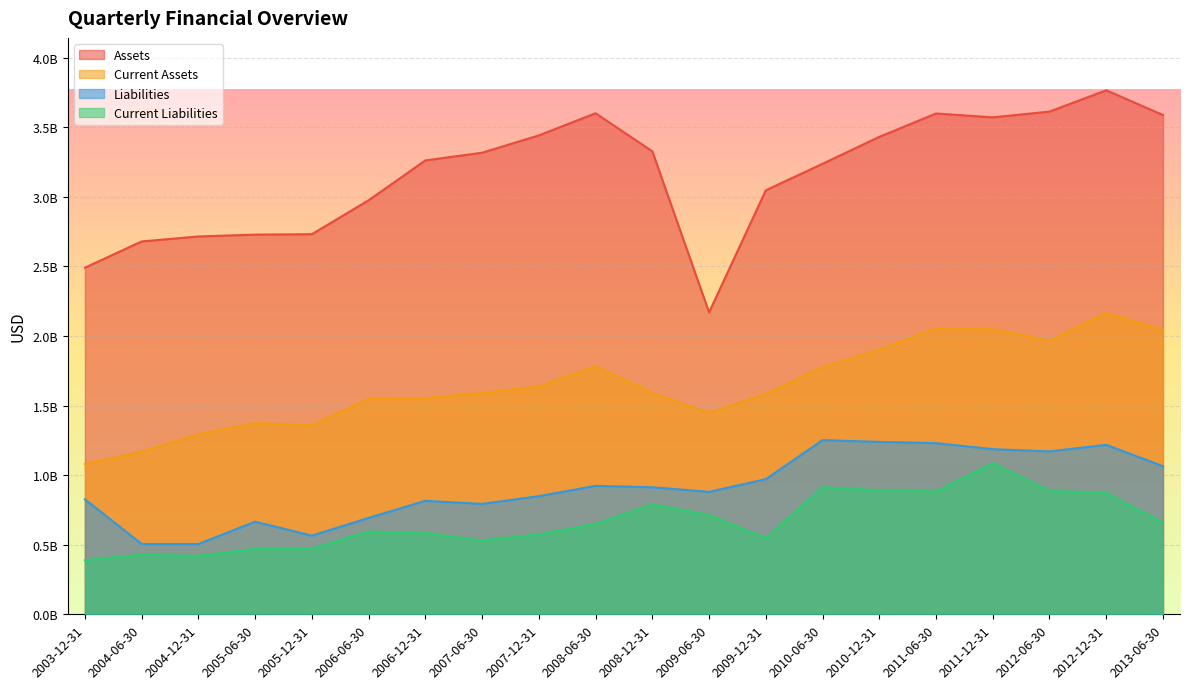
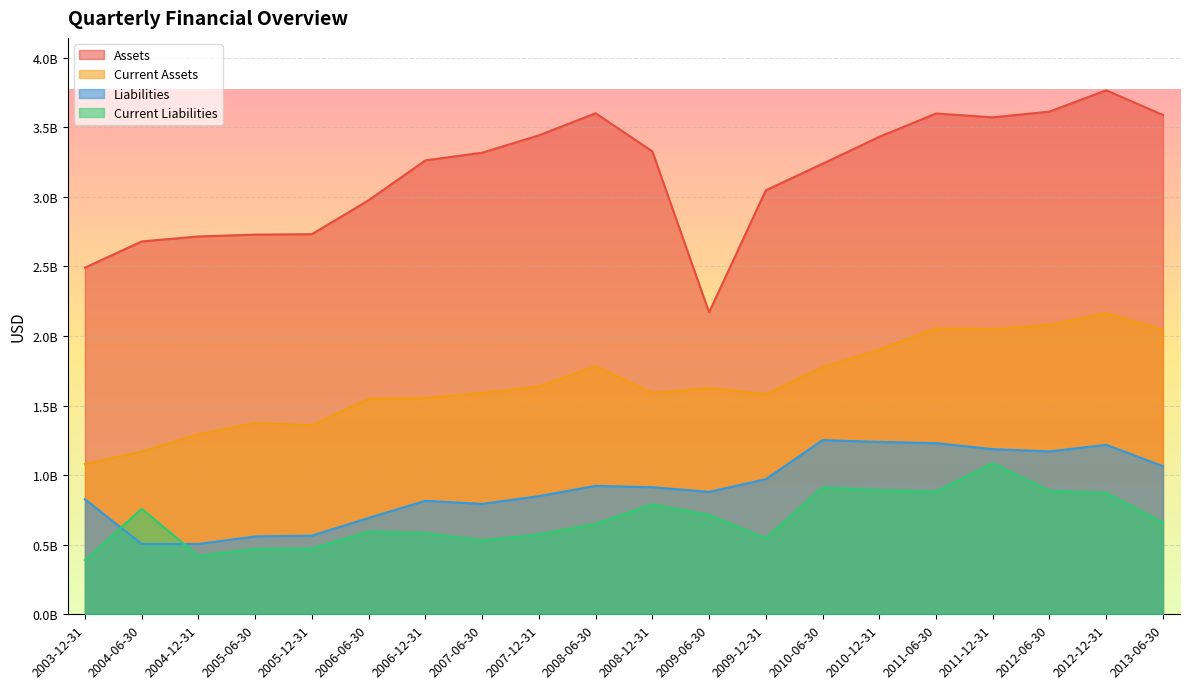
Current Liabilities, 2004-06-30: 430000000 -> 760000000
Liabilities, 2005-06-30: 670000000 -> 560000000
Current Assets, 2009-06-30: 1450000000 -> 1630000000
Current Assets, 2012-06-30: 1970000000 -> 2080000000
